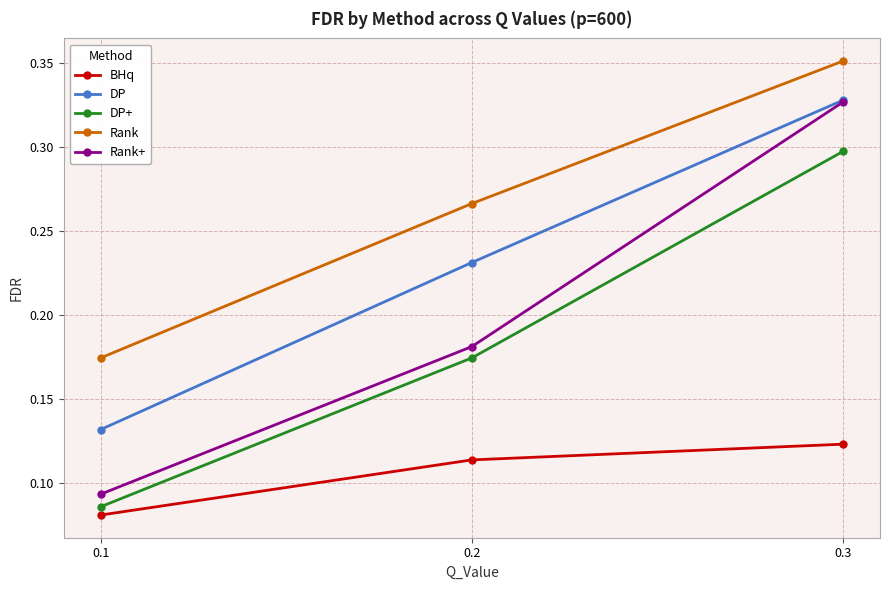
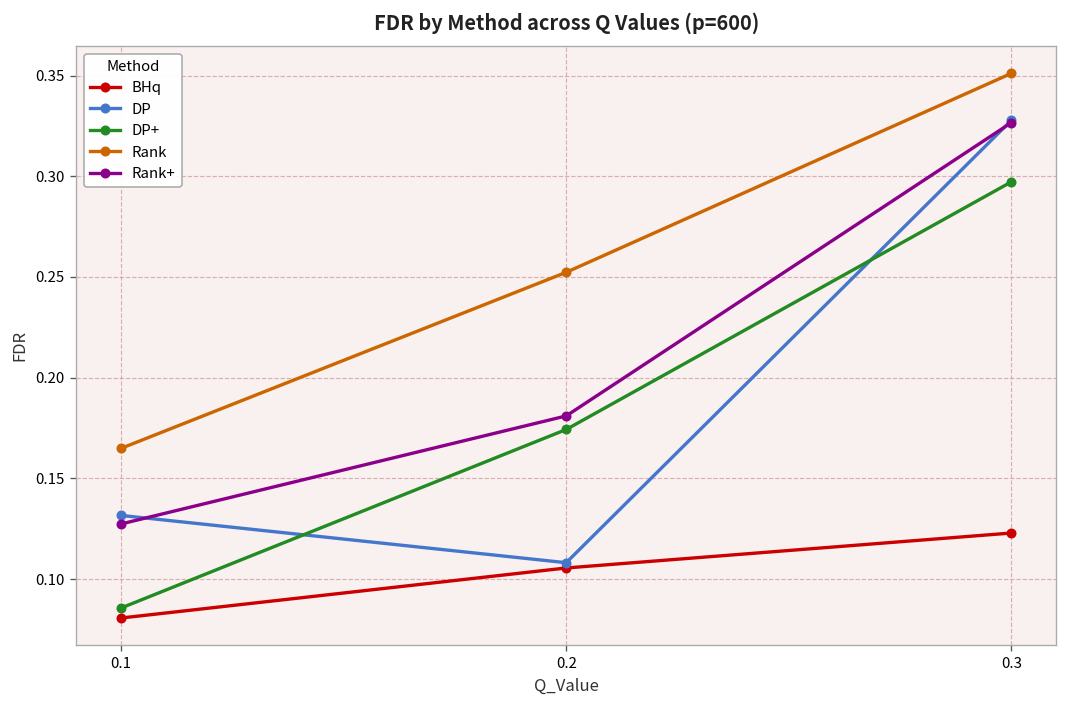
Rank, 0.1: 0.174 -> 0.165
Rank+, 0.1: 0.093 -> 0.127
BHq, 0.2: 0.113 -> 0.105
DP, 0.2: 0.231 -> 0.108
Rank, 0.2: 0.266 -> 0.252
